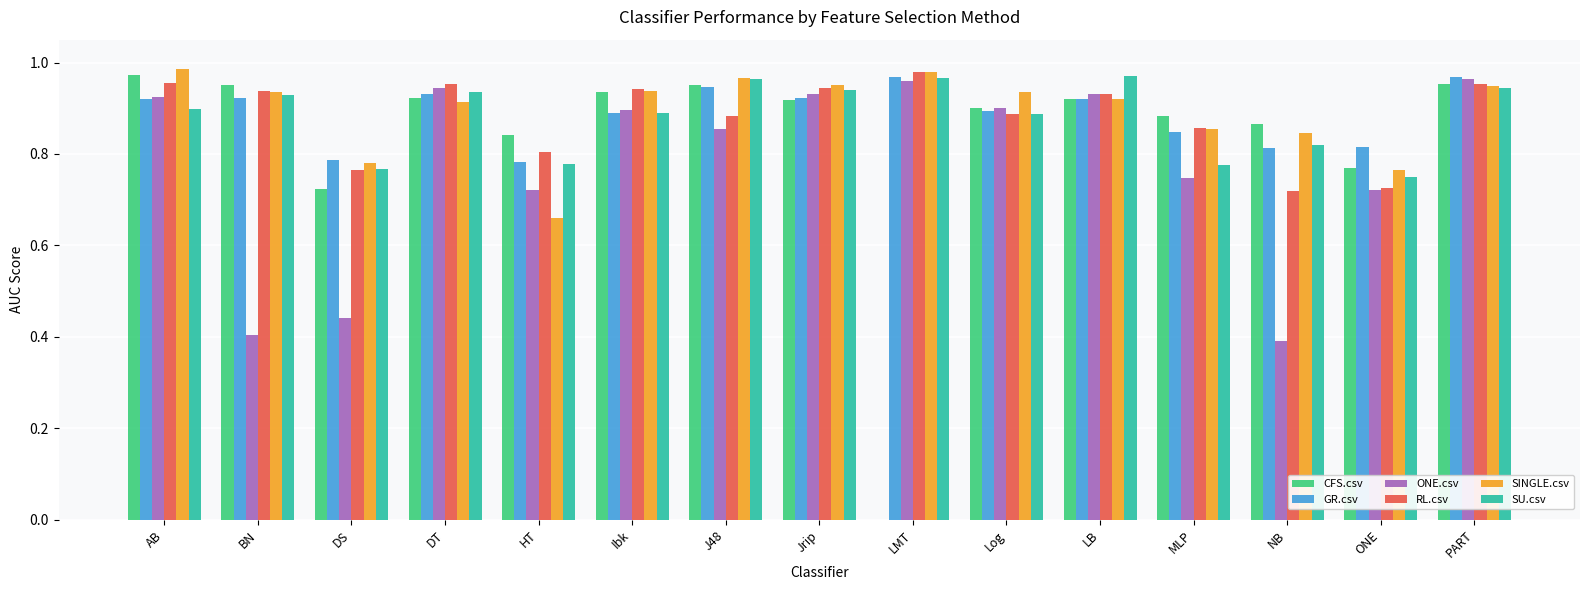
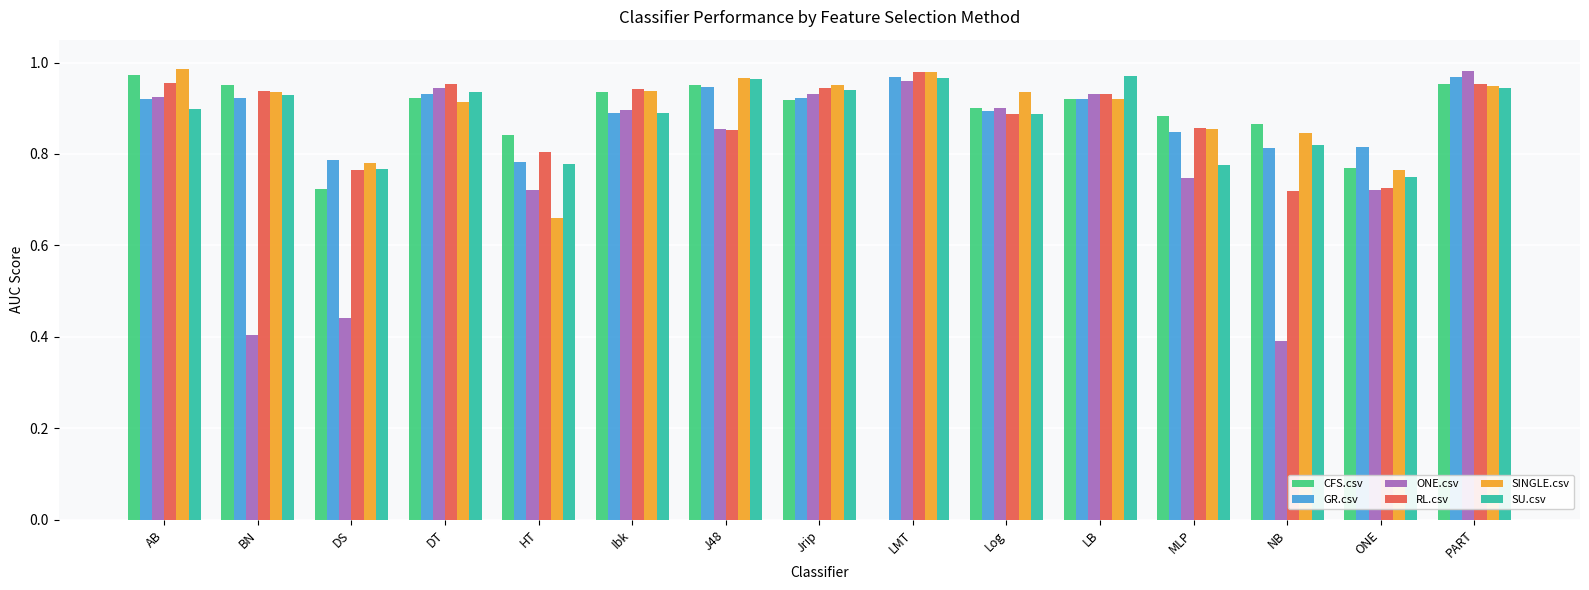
RL.csv, J48: 0.88 -> 0.85
ONE.csv, PART: 0.96 -> 0.98
